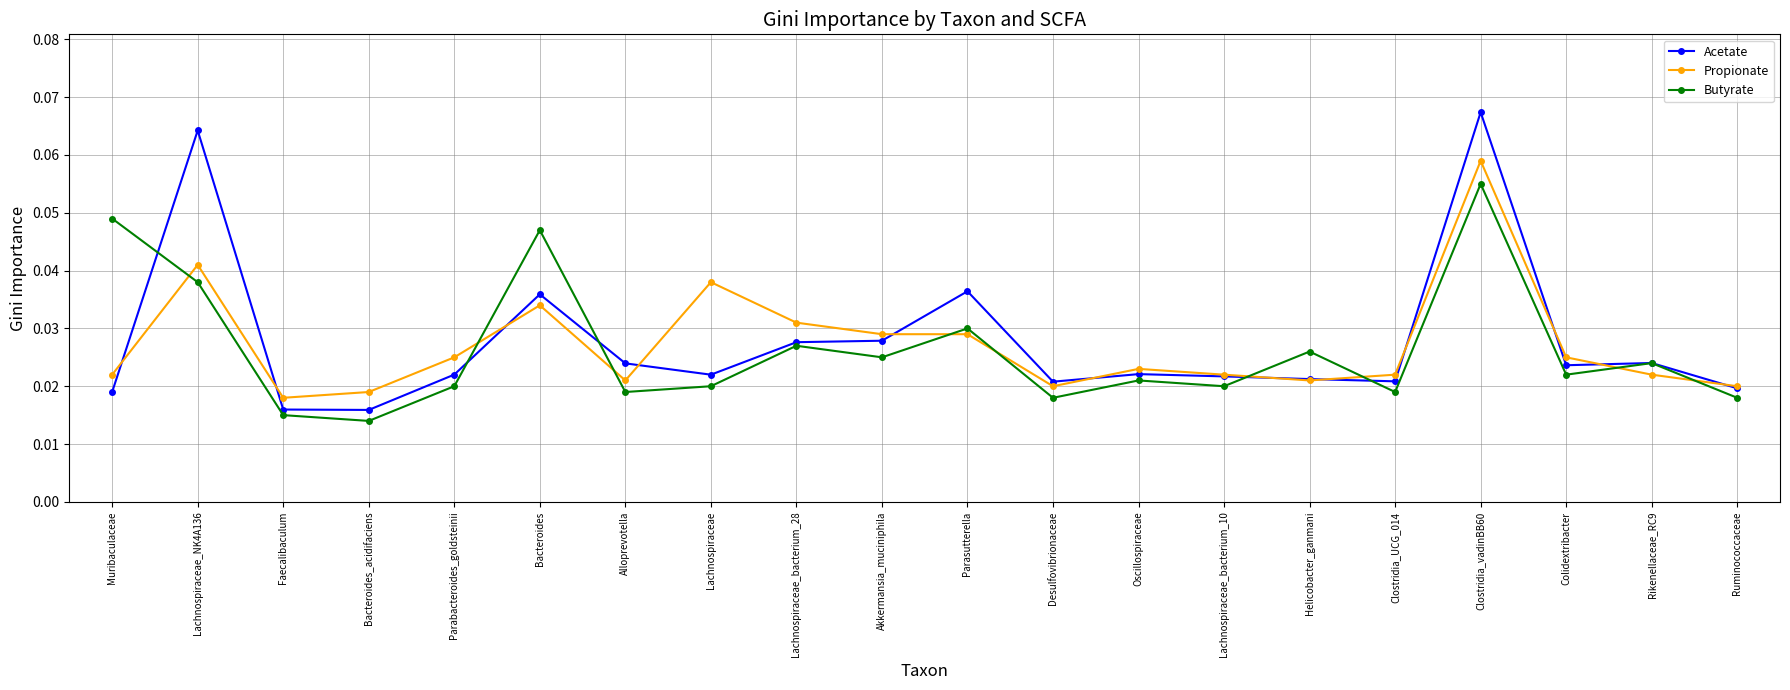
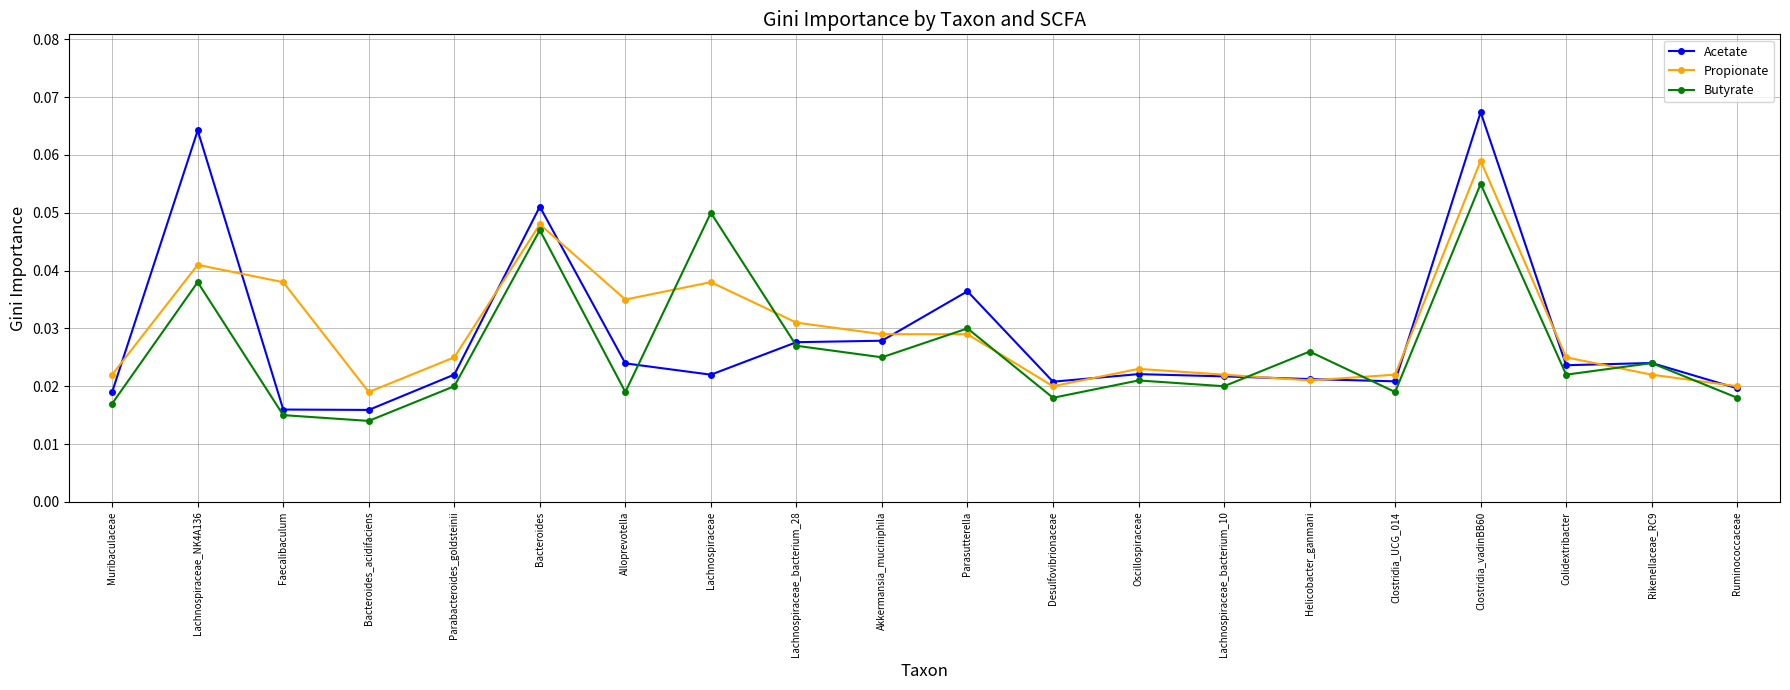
Butyrate, Muribaculaceae: 0.049 -> 0.017
Propionate, Faecalibaculum: 0.018 -> 0.038
Acetate, Bacteroides: 0.036 -> 0.051
Propionate, Bacteroides: 0.034 -> 0.048
Propionate, Alloprevotella: 0.021 -> 0.035
Butyrate, Lachnospiraceae: 0.02 -> 0.05
